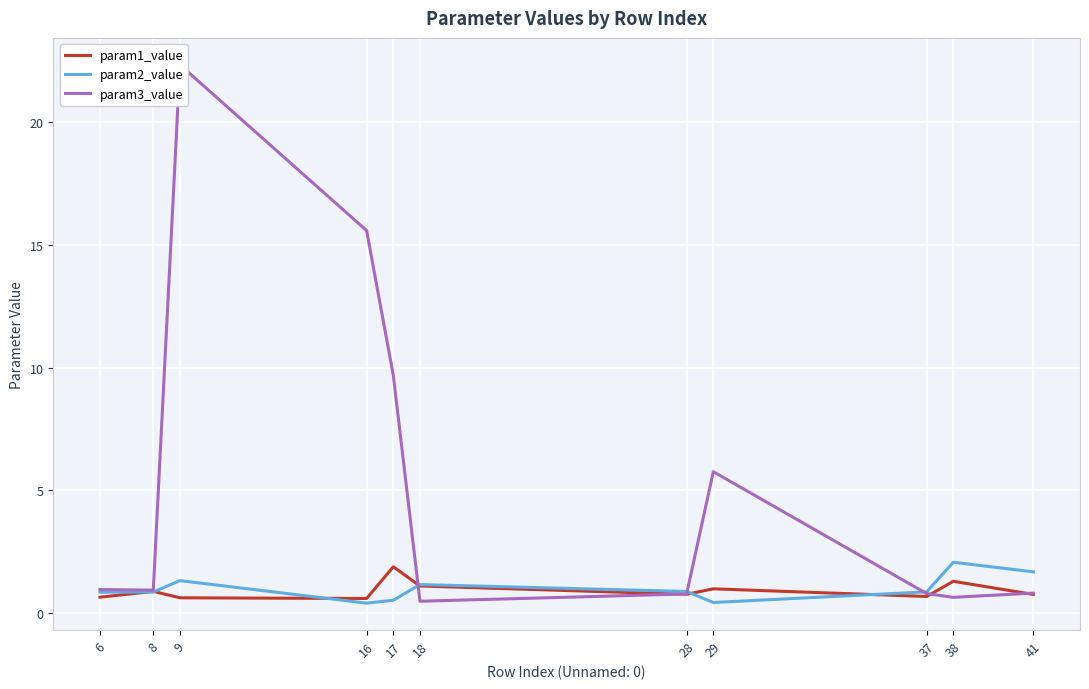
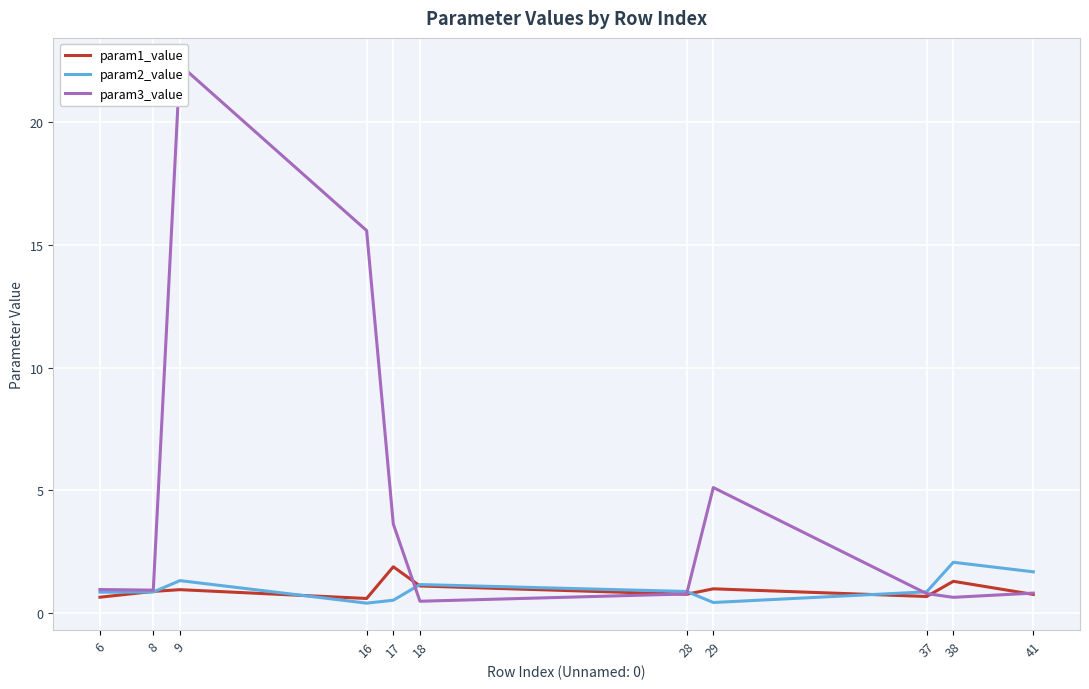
param1_value, 9: 0.6 -> 0.9
param3_value, 17: 9.7 -> 3.6
param3_value, 29: 5.8 -> 5.1
